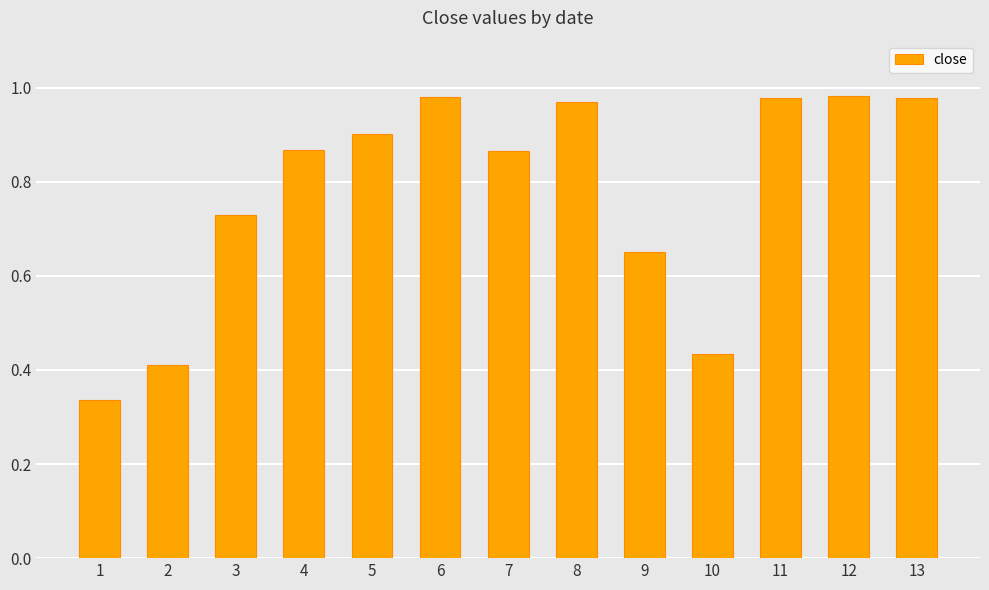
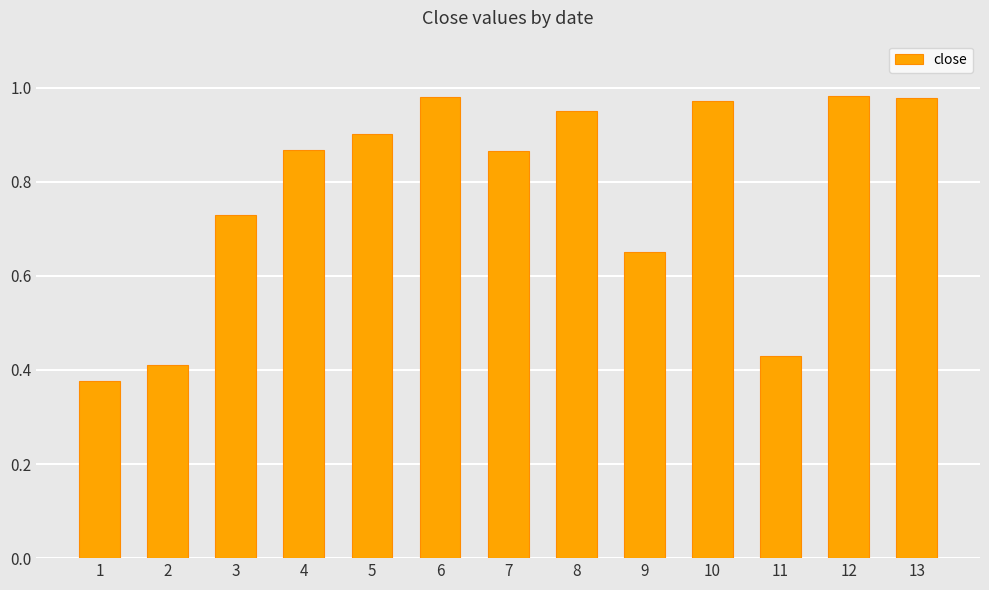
1: 0.34 -> 0.38
8: 0.97 -> 0.95
10: 0.43 -> 0.97
11: 0.98 -> 0.43
